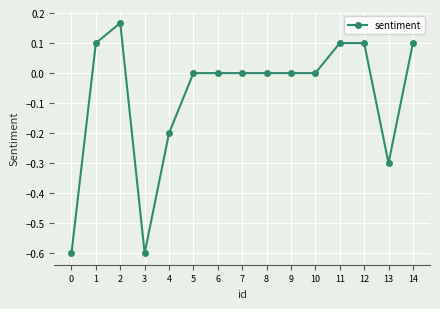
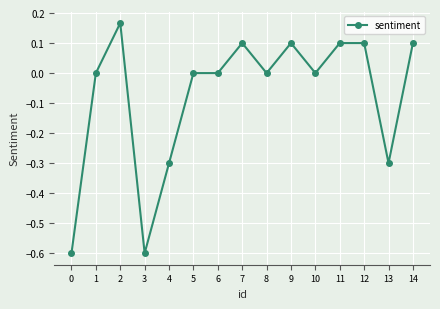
1: 0.1 -> 0.0
4: -0.2 -> -0.3
7: 0.0 -> 0.1
9: 0.0 -> 0.1
